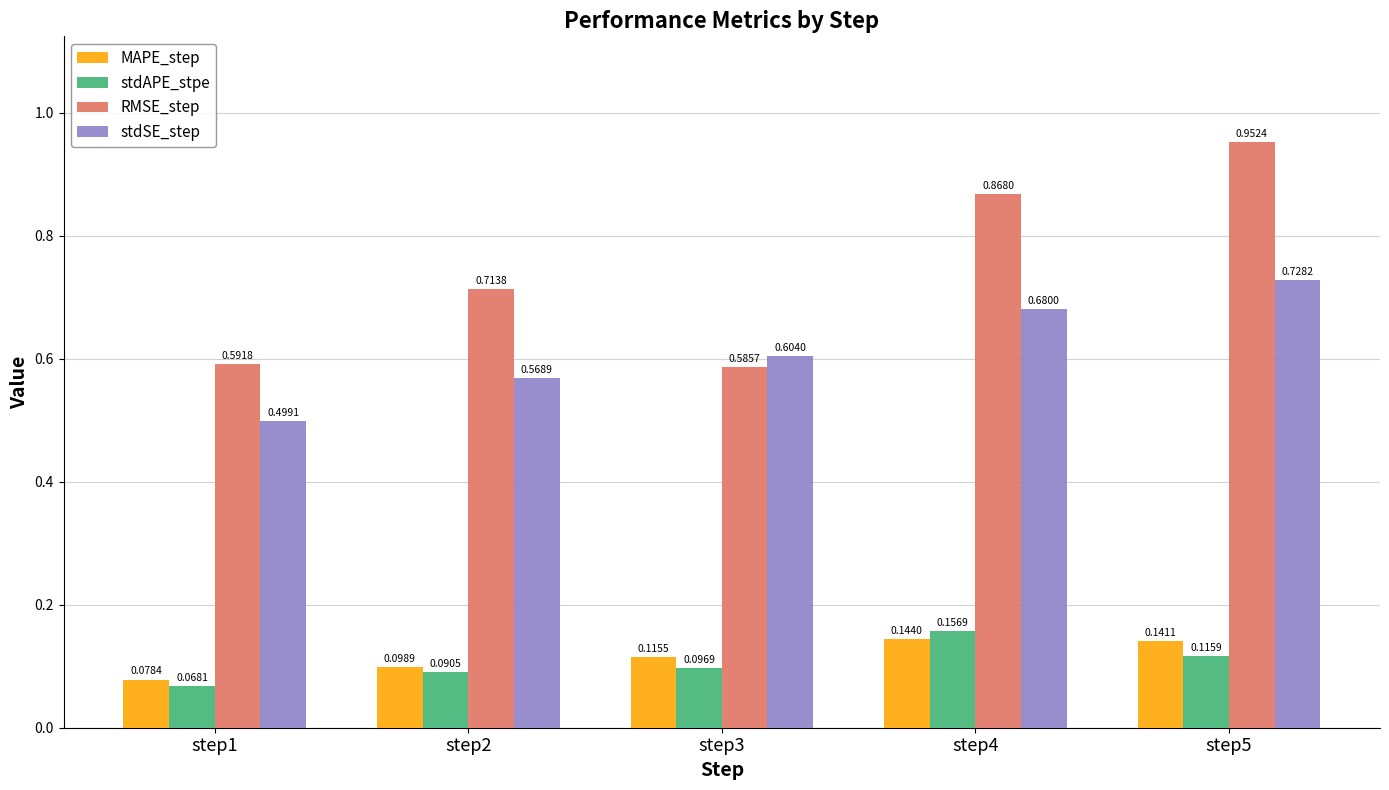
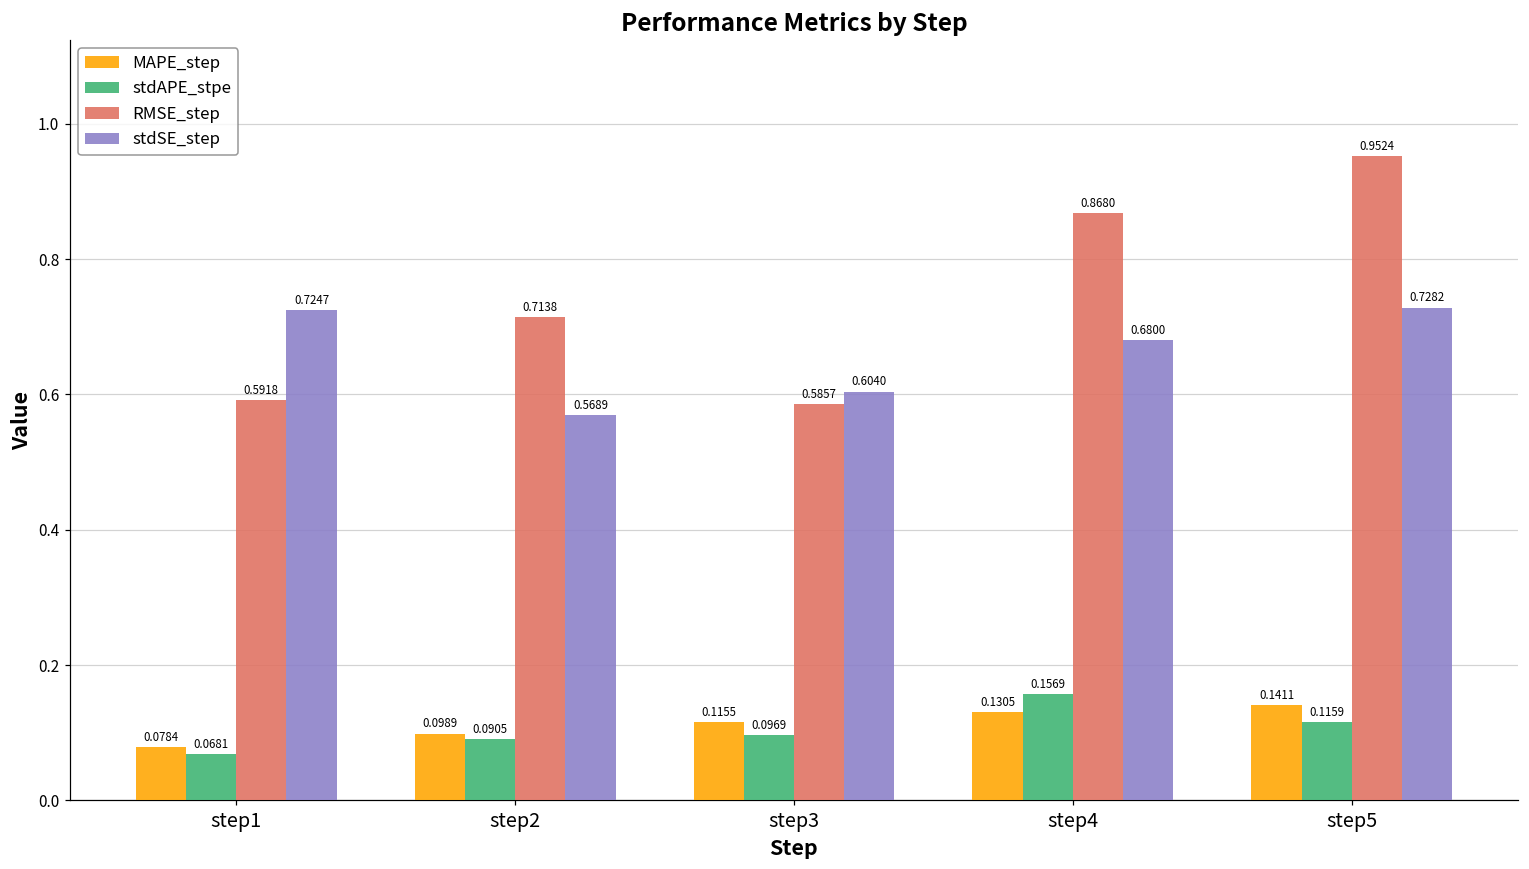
stdSE_step, step1: 0.4991 -> 0.7247
MAPE_step, step4: 0.1440 -> 0.1305
